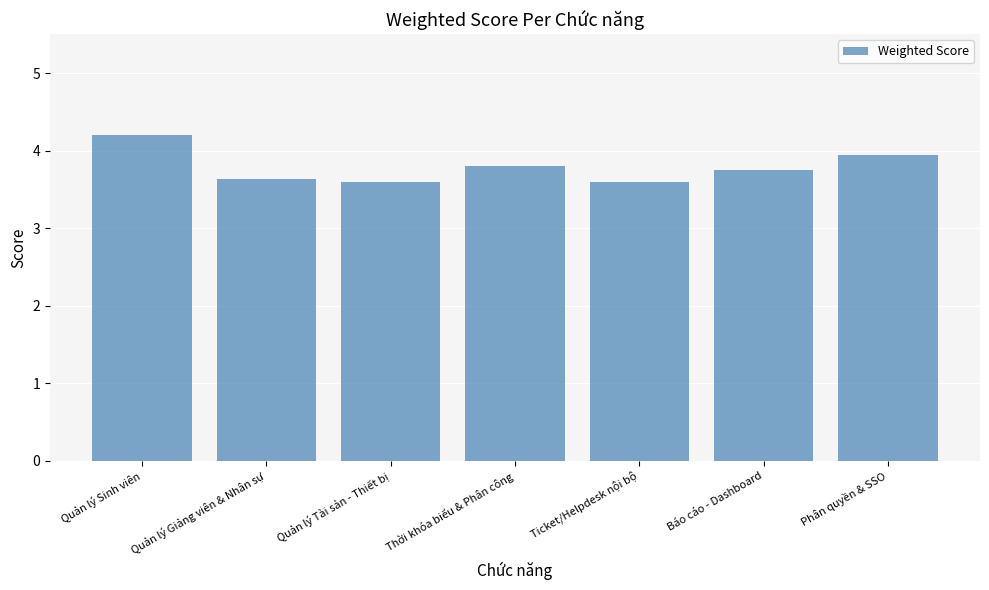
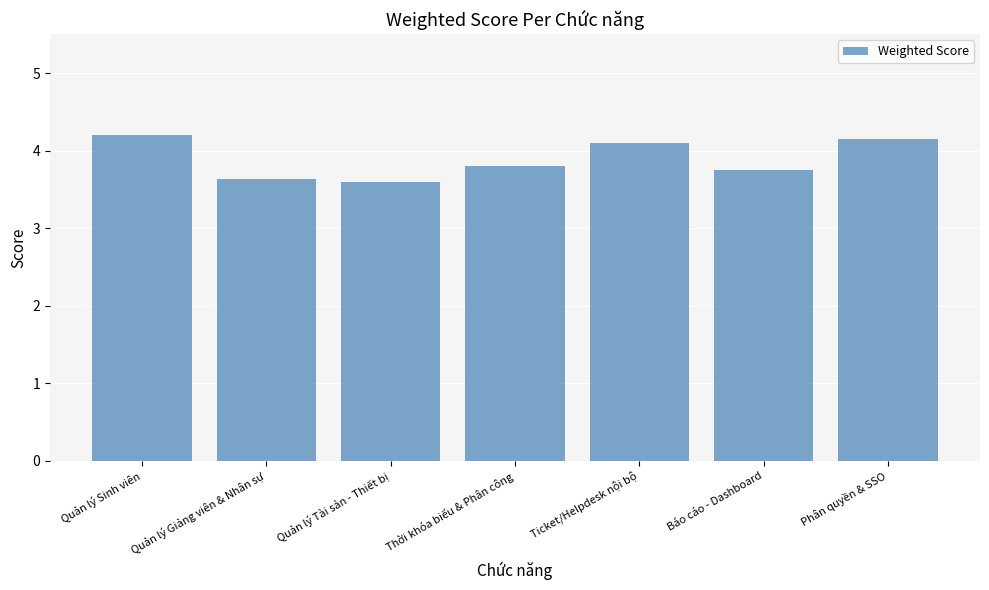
Ticket/Helpdesk nội bộ: 3.6 -> 4.1
Phân quyền & SSO: 3.9 -> 4.2
